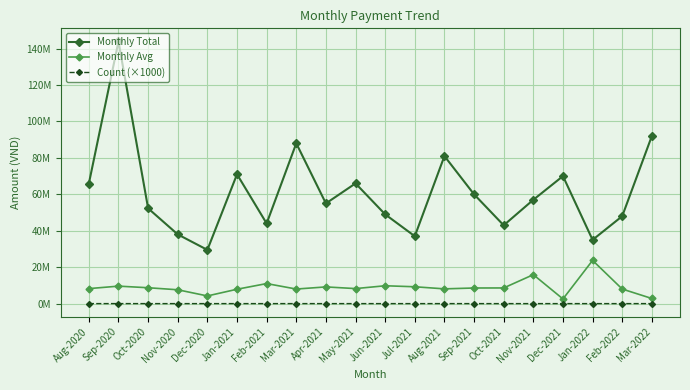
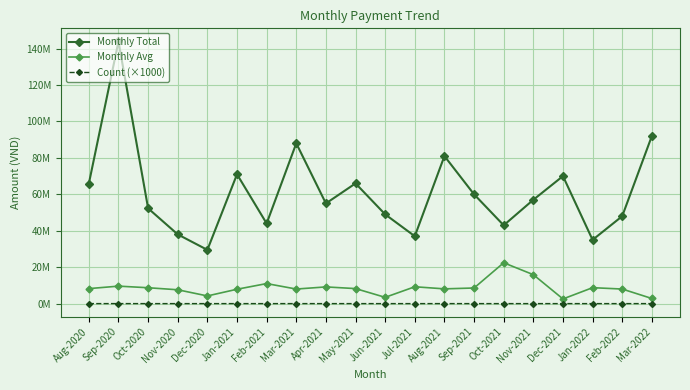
Monthly Avg, Jun-2021: 10000000 -> 3000000
Monthly Avg, Oct-2021: 9000000 -> 22000000
Monthly Avg, Jan-2022: 24000000 -> 9000000
